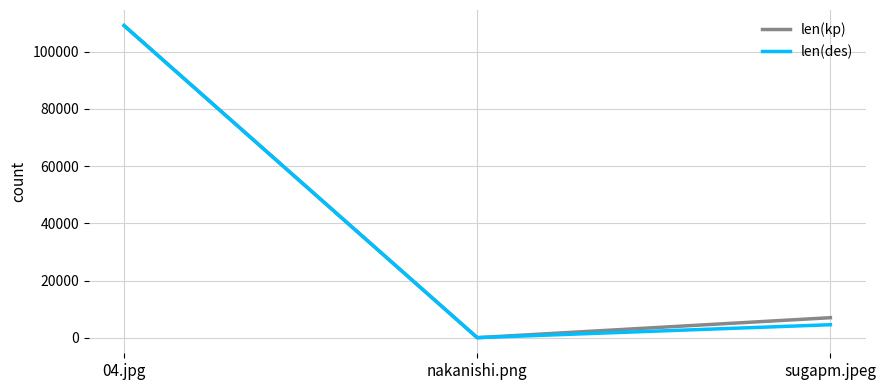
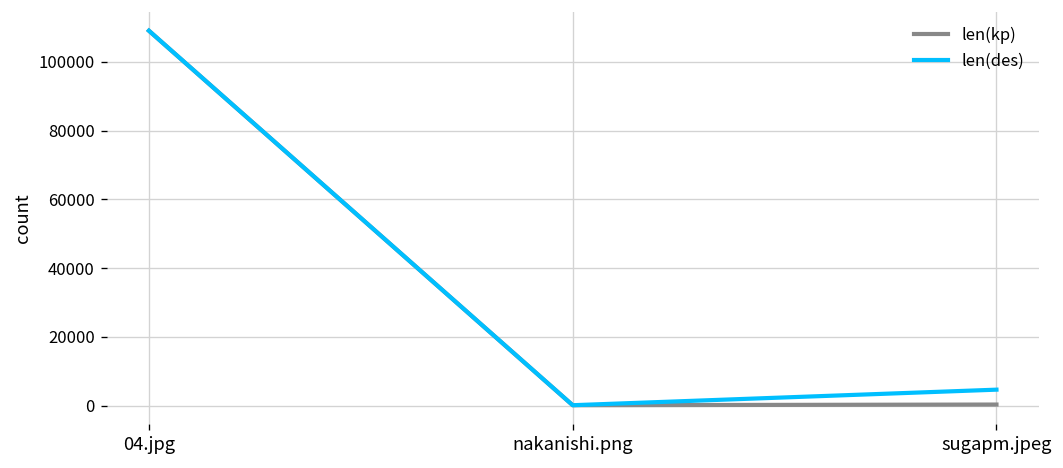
len(kp), sugapm.jpeg: 7000 -> 0
